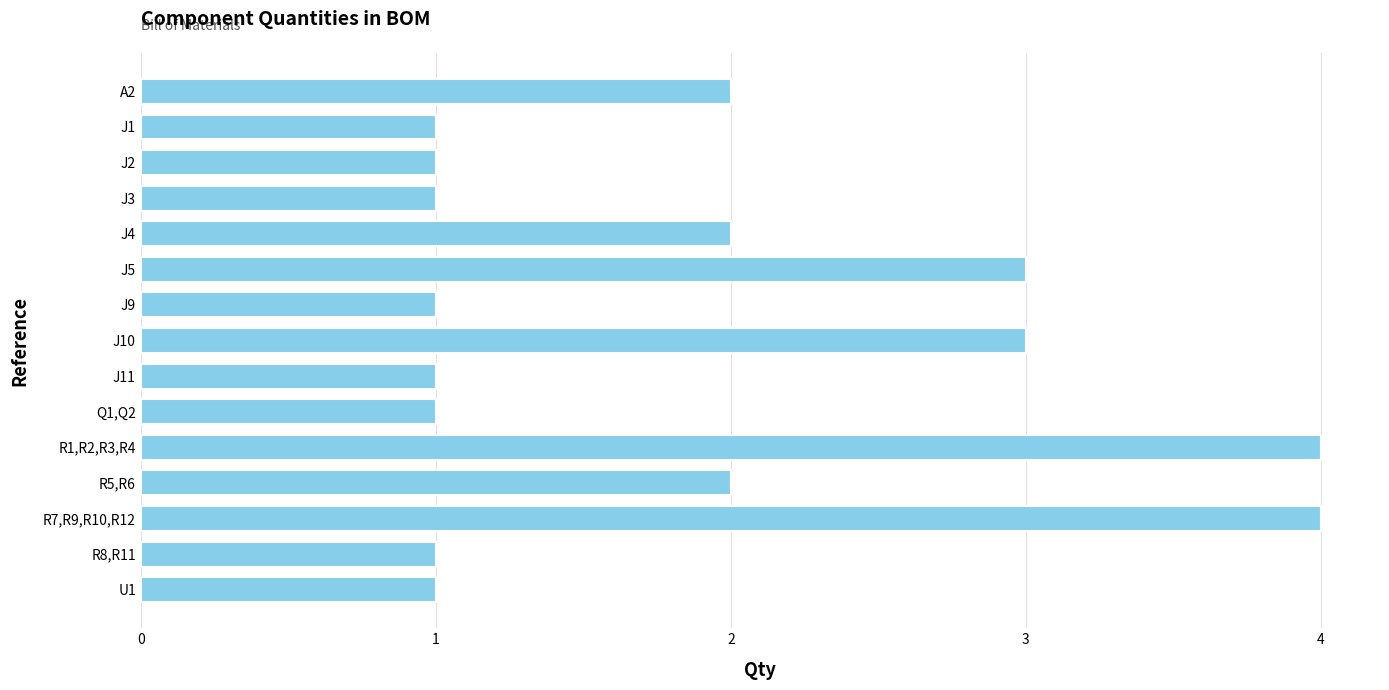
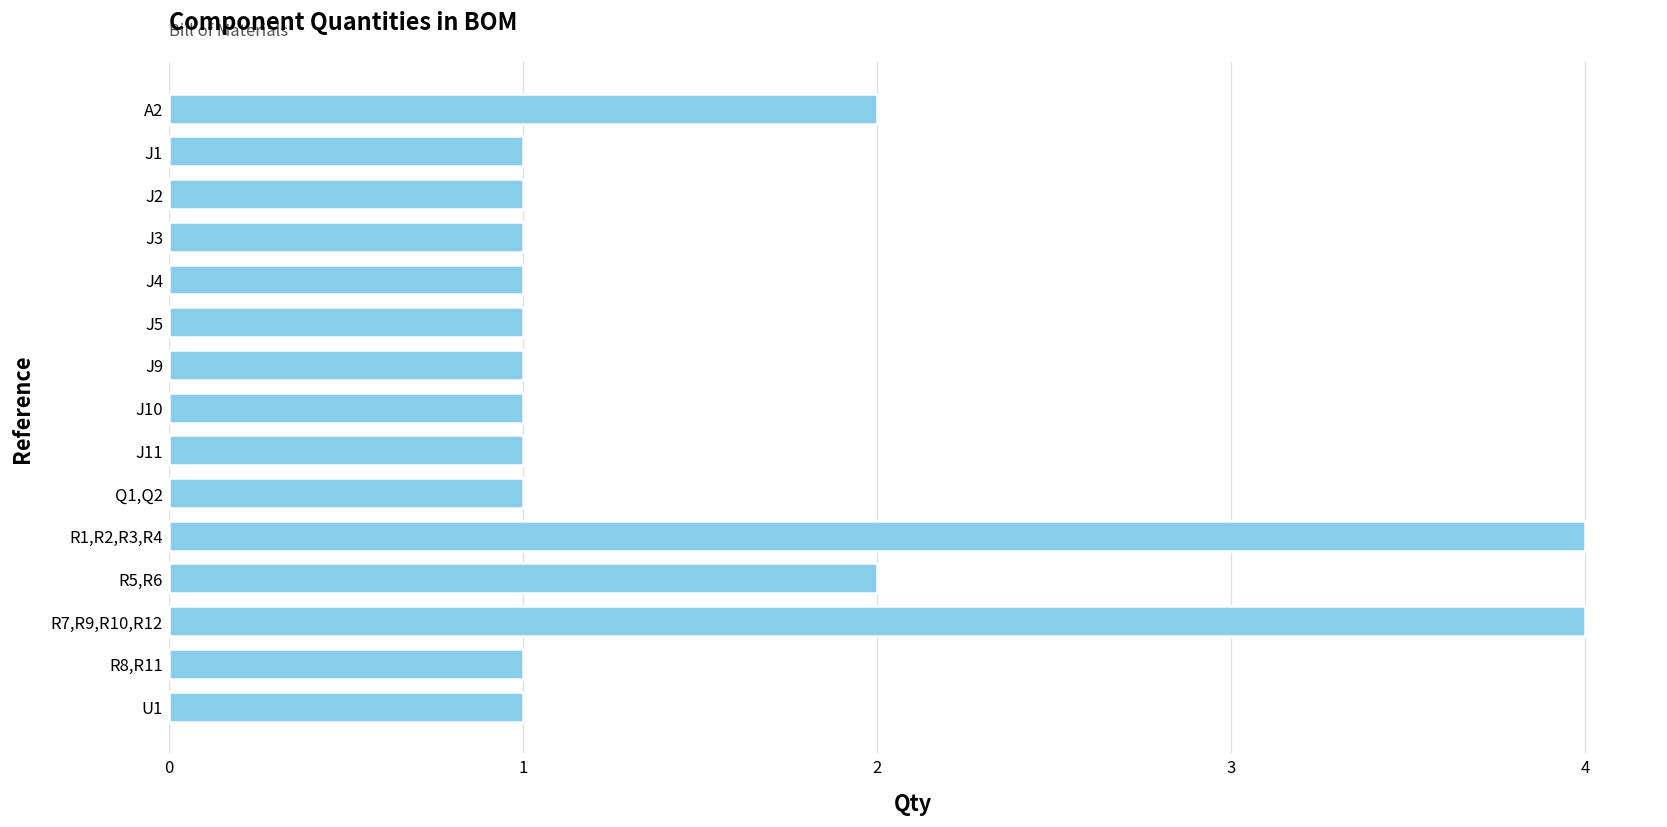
J4: 2 -> 1
J5: 3 -> 1
J10: 3 -> 1
